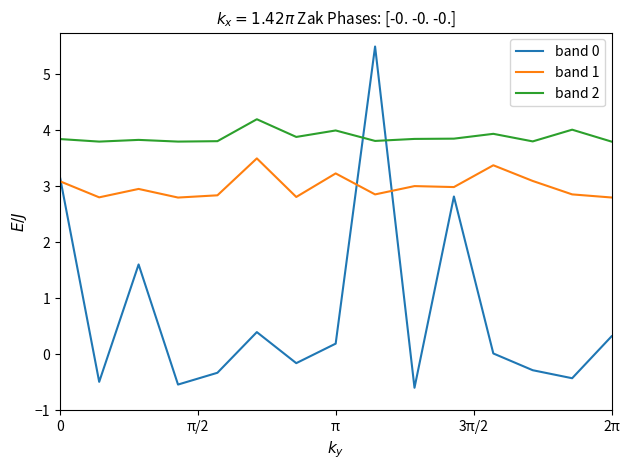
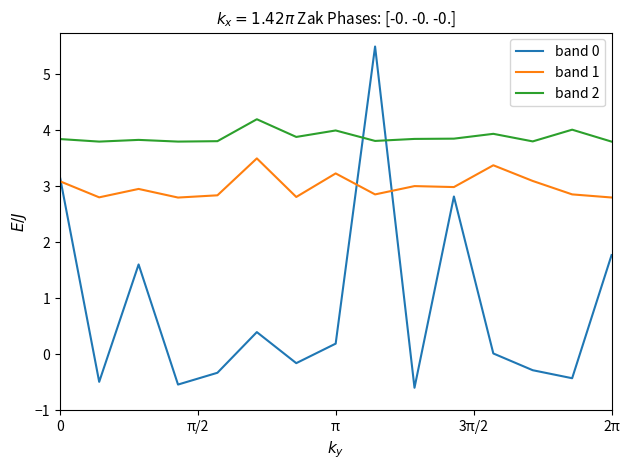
band 0, 2π: 0.3 -> 1.8
